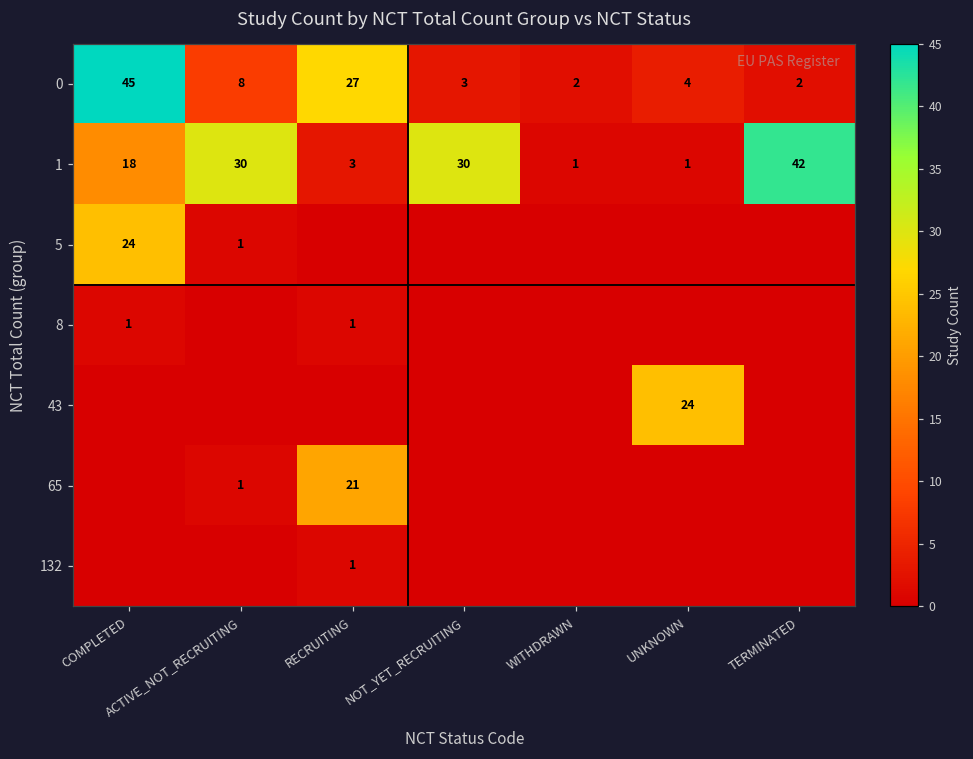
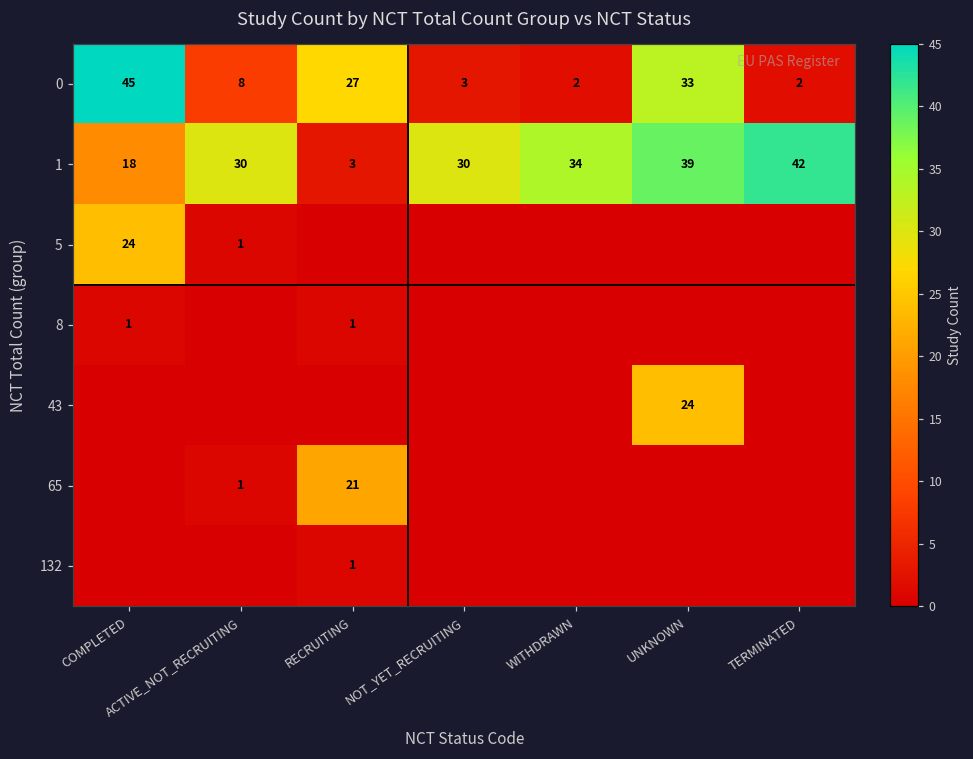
0, UNKNOWN: 4 -> 33
1, WITHDRAWN: 1 -> 34
1, UNKNOWN: 1 -> 39
